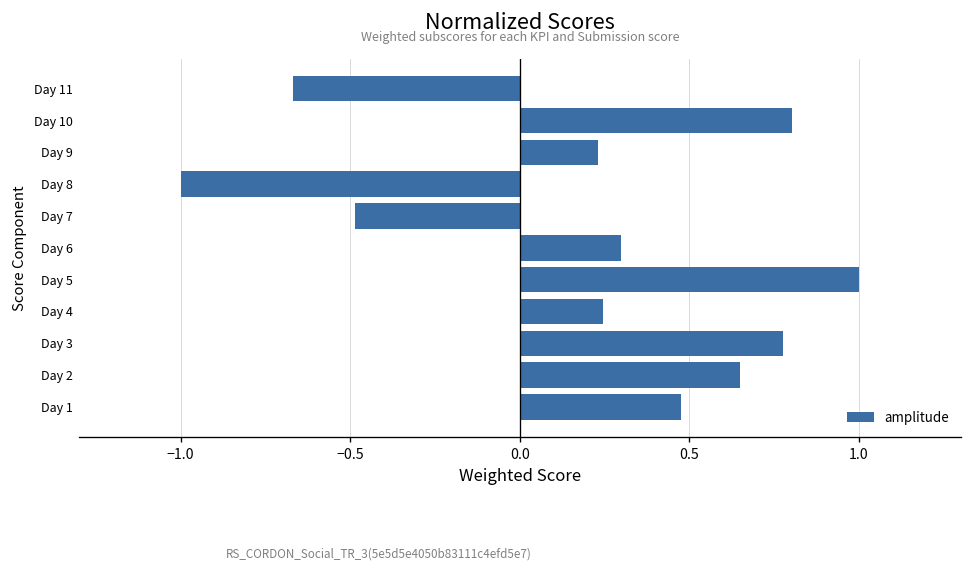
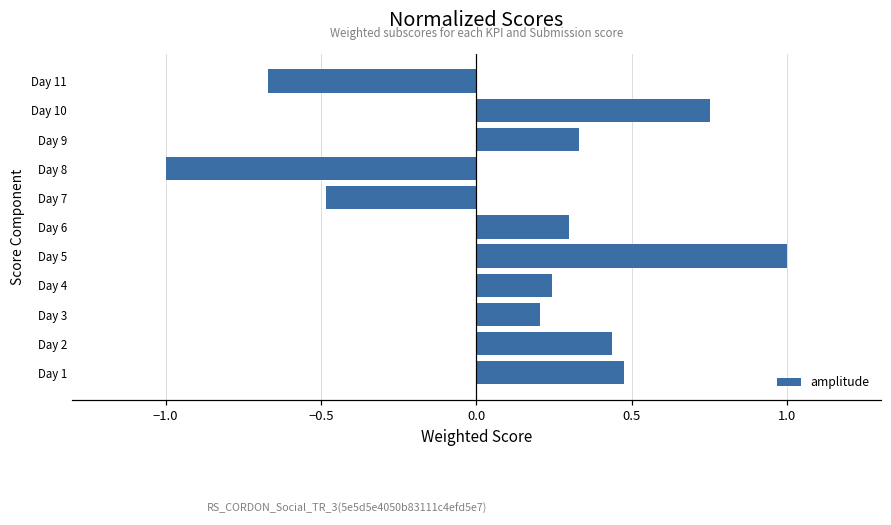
Day 10: 0.80 -> 0.75
Day 9: 0.23 -> 0.33
Day 3: 0.77 -> 0.20
Day 2: 0.65 -> 0.44
